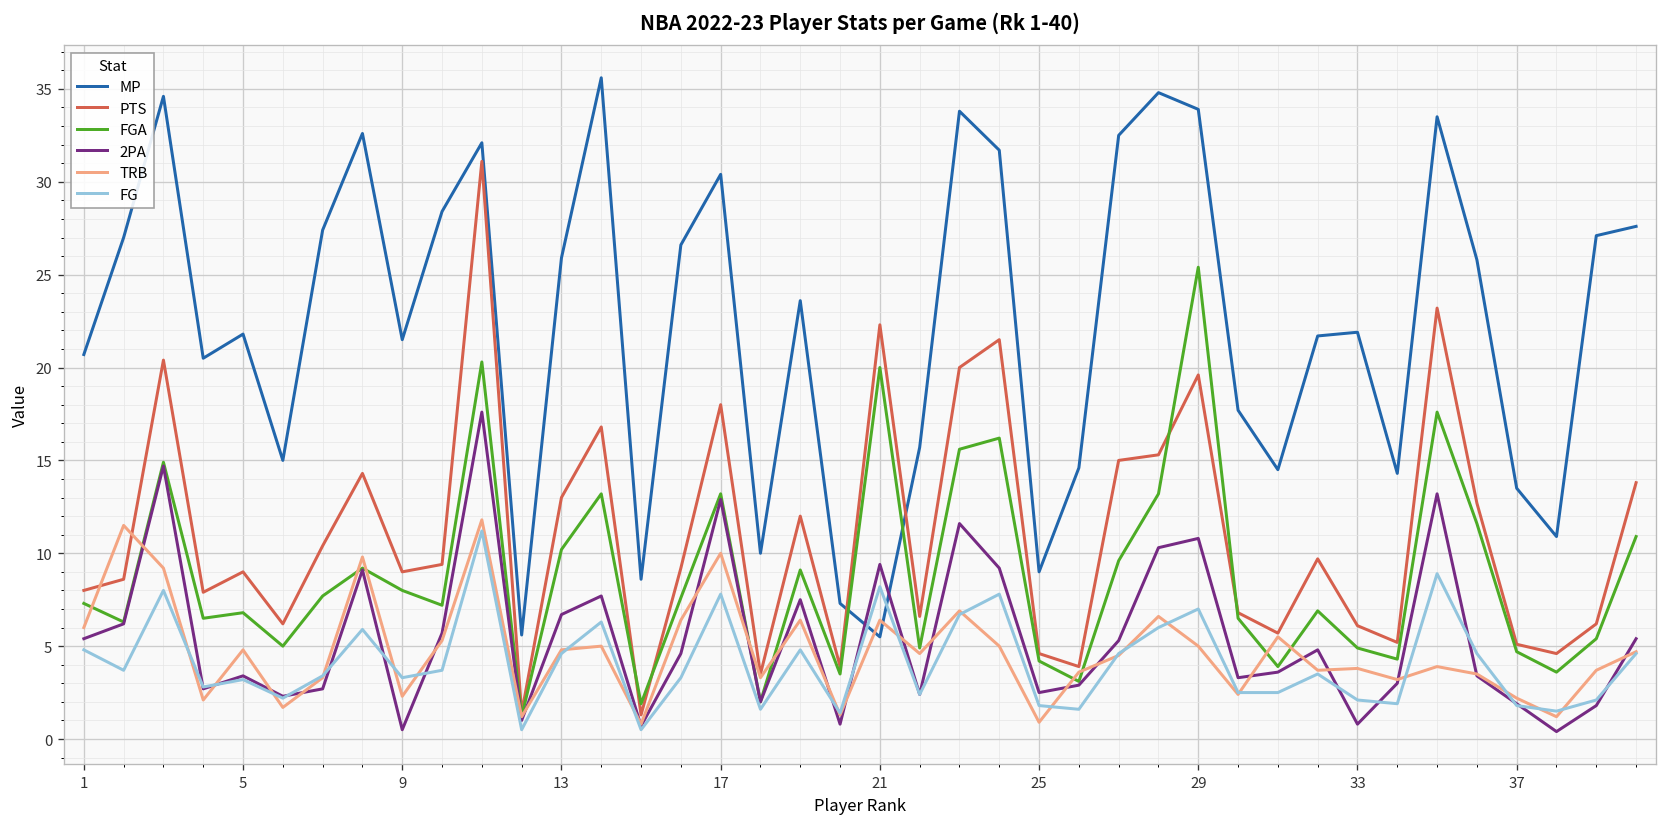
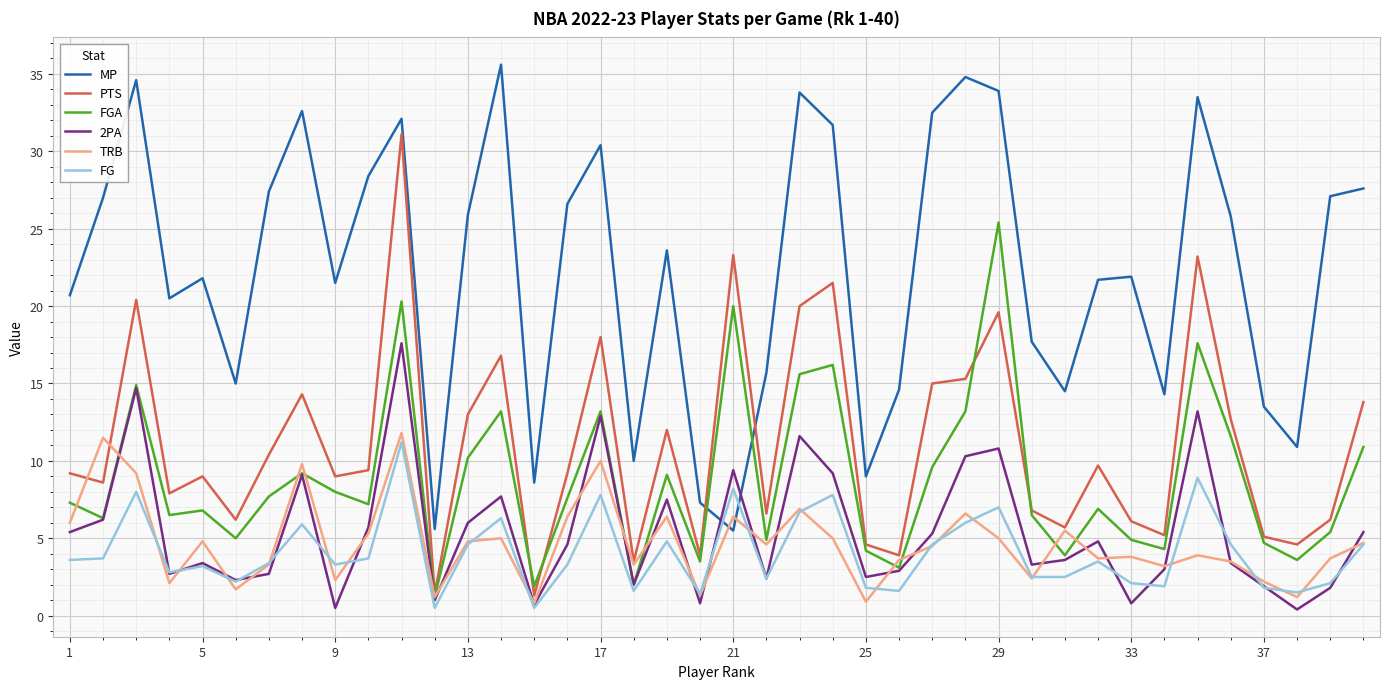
PTS, 1: 8.0 -> 9.2
FG, 1: 4.8 -> 3.6
2PA, 13: 6.7 -> 6.0
PTS, 21: 22.3 -> 23.3
